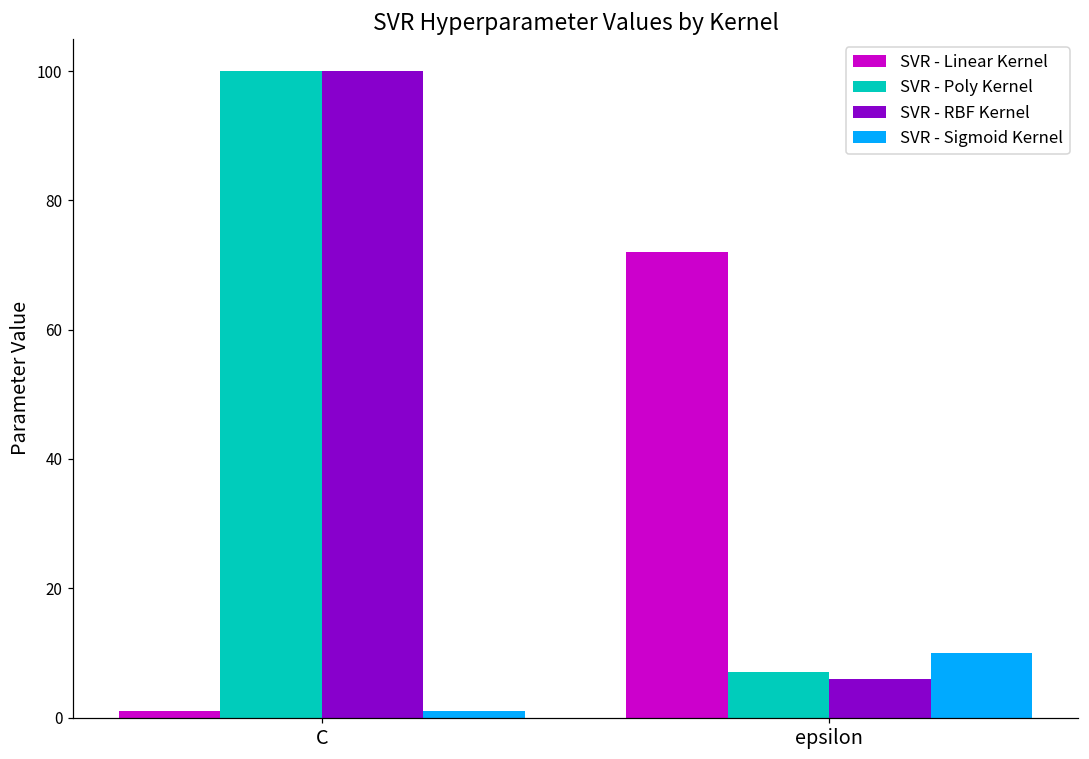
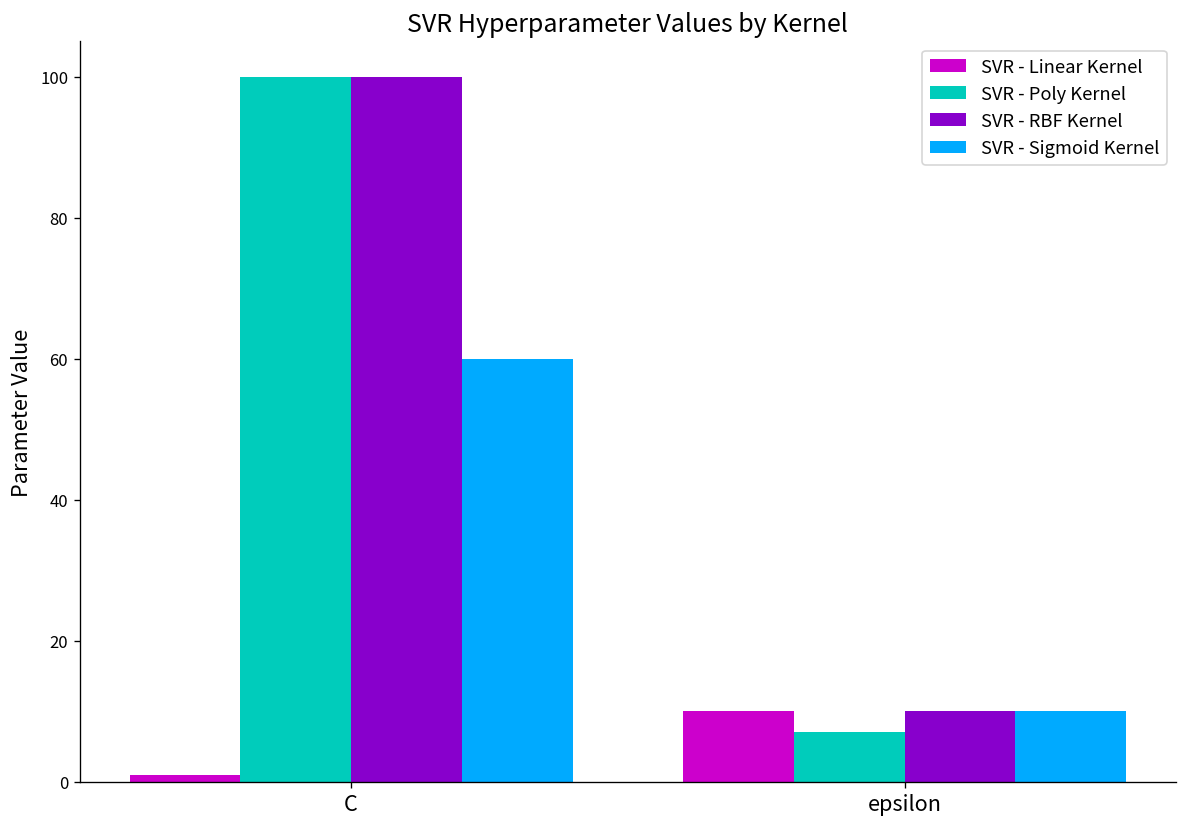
SVR - Sigmoid Kernel, C: 1 -> 60
SVR - Linear Kernel, epsilon: 72 -> 10
SVR - RBF Kernel, epsilon: 6 -> 10
